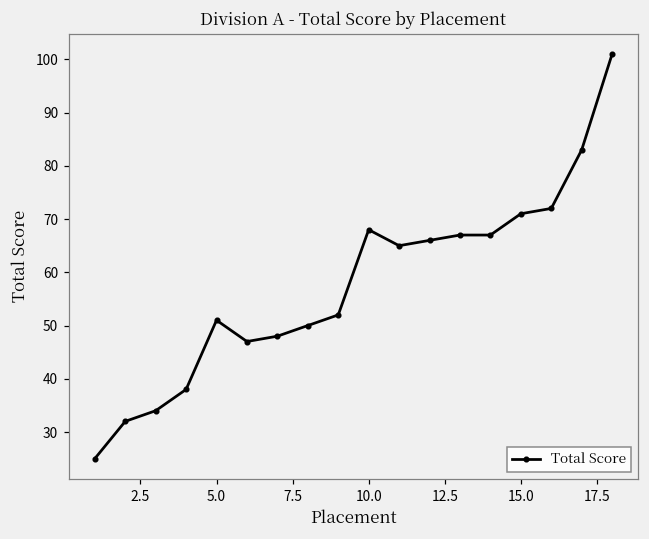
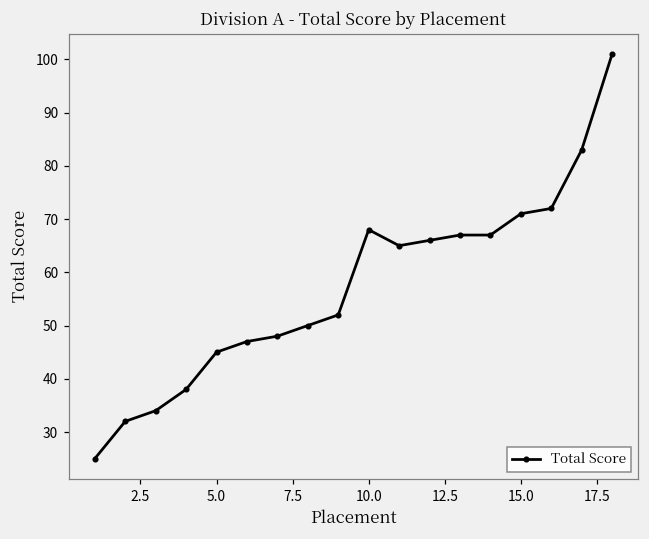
5.0: 51 -> 45
